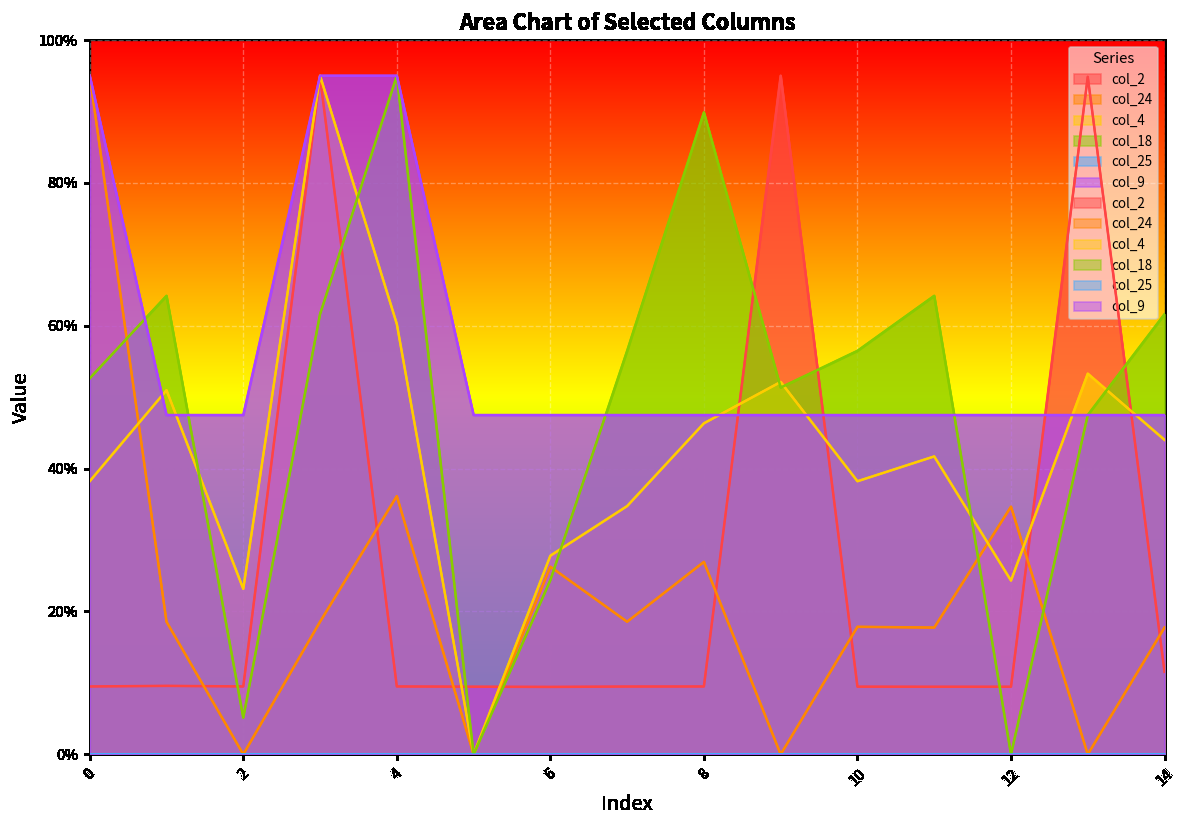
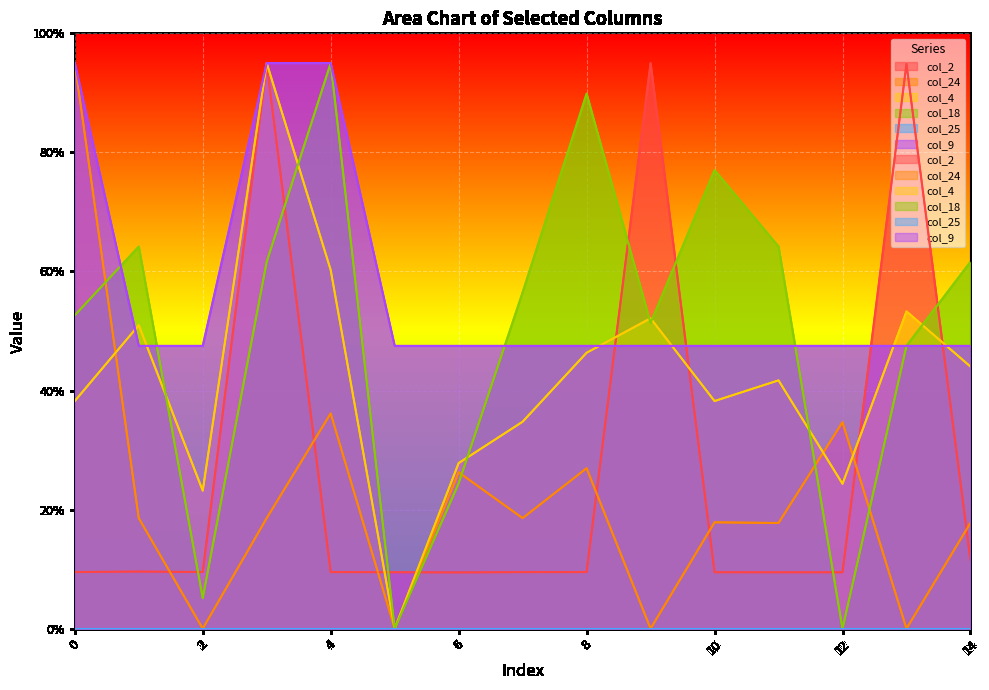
col_18, 10: 56% -> 77%
